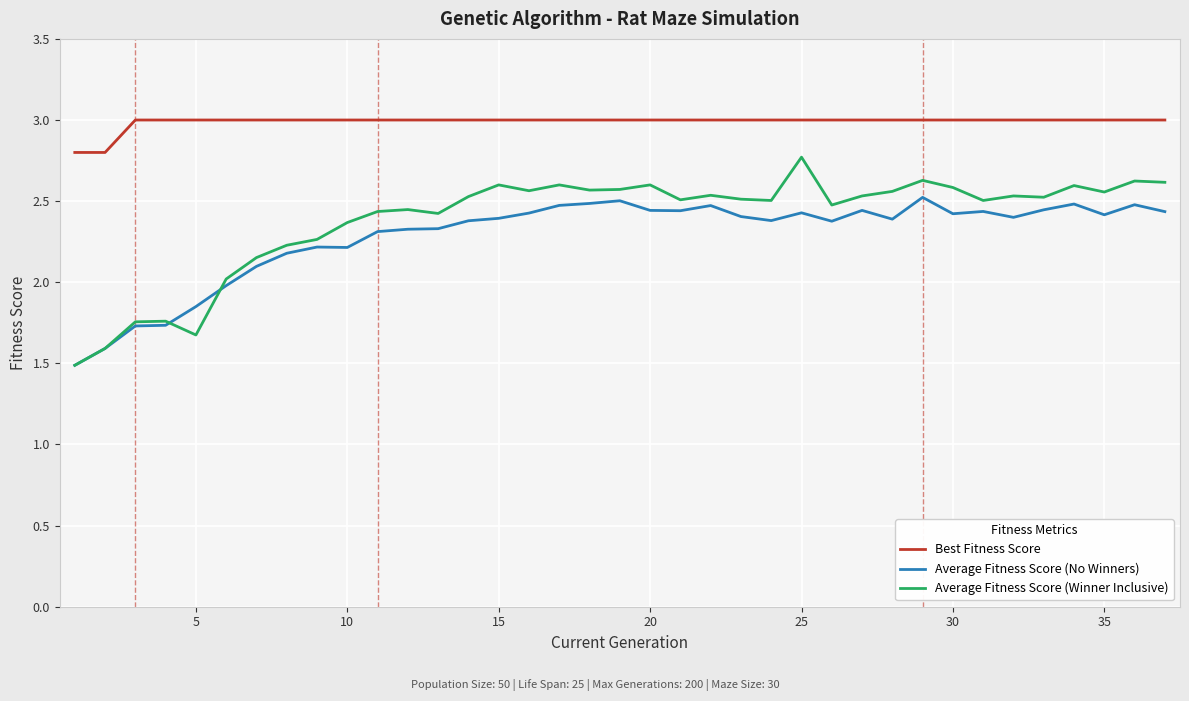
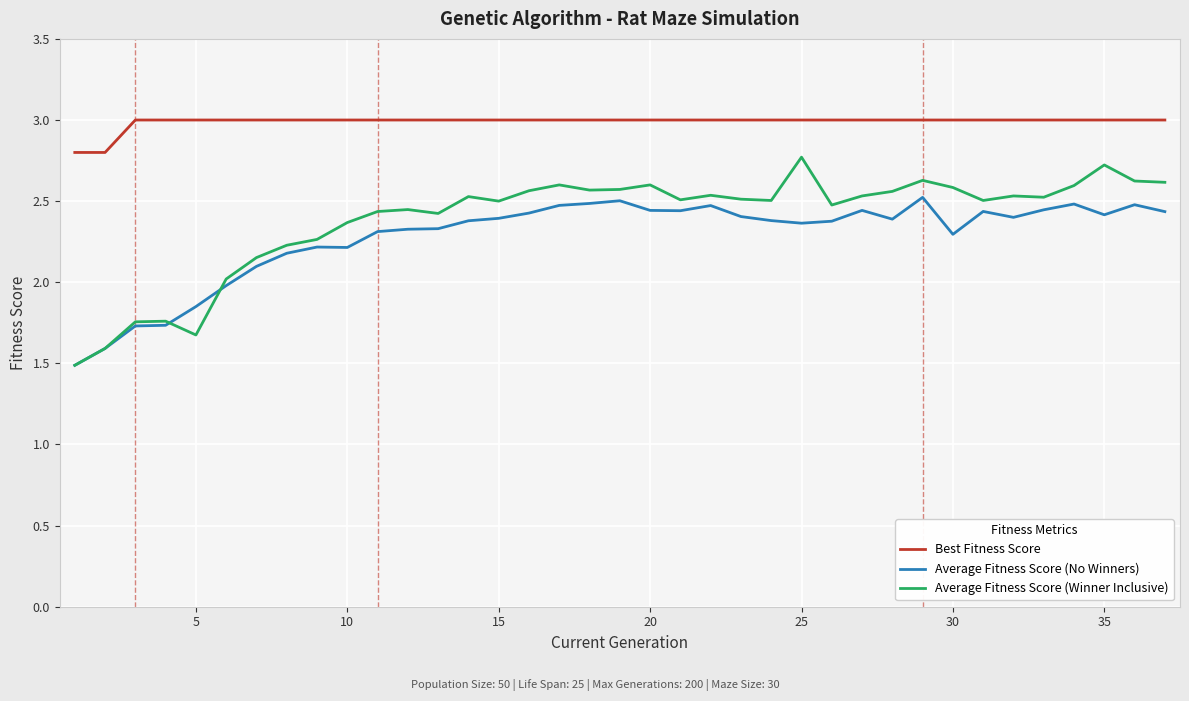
Average Fitness Score (Winner Inclusive), 15: 2.6 -> 2.5
Average Fitness Score (No Winners), 25: 2.43 -> 2.36
Average Fitness Score (No Winners), 30: 2.42 -> 2.30
Average Fitness Score (Winner Inclusive), 35: 2.56 -> 2.72
